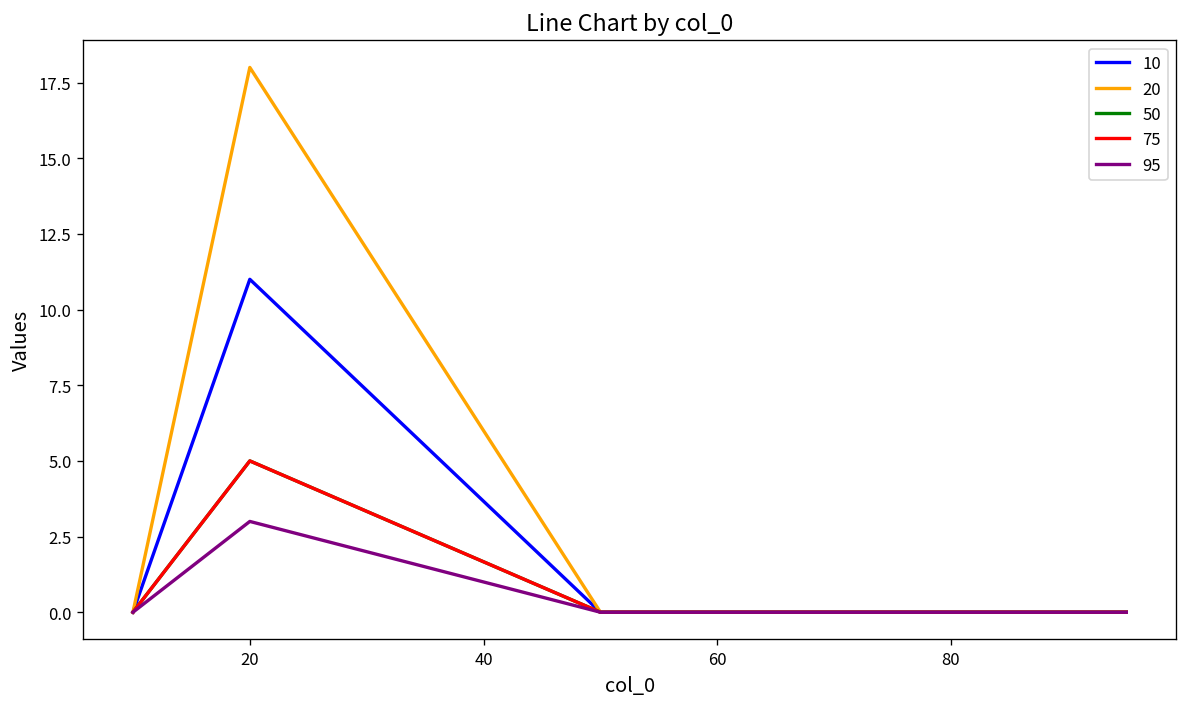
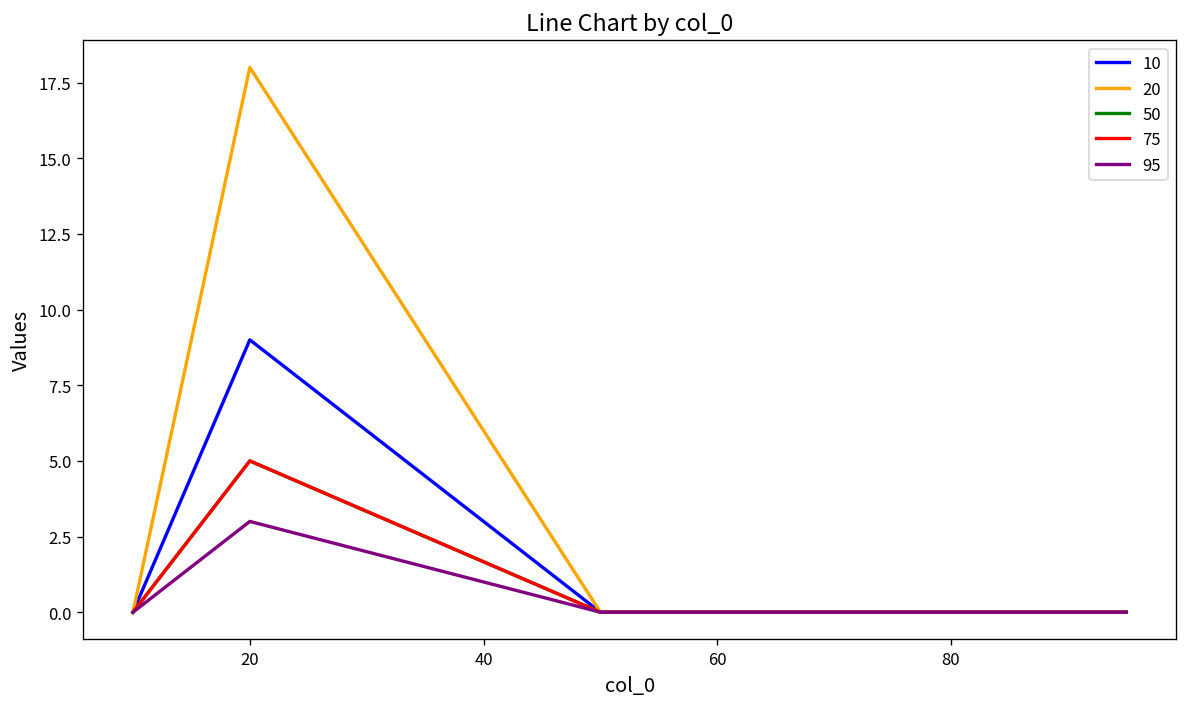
10, 20: 11 -> 9
